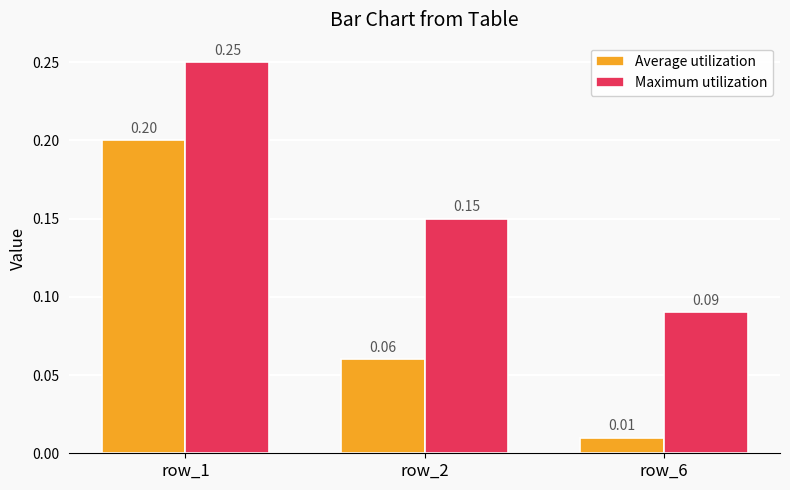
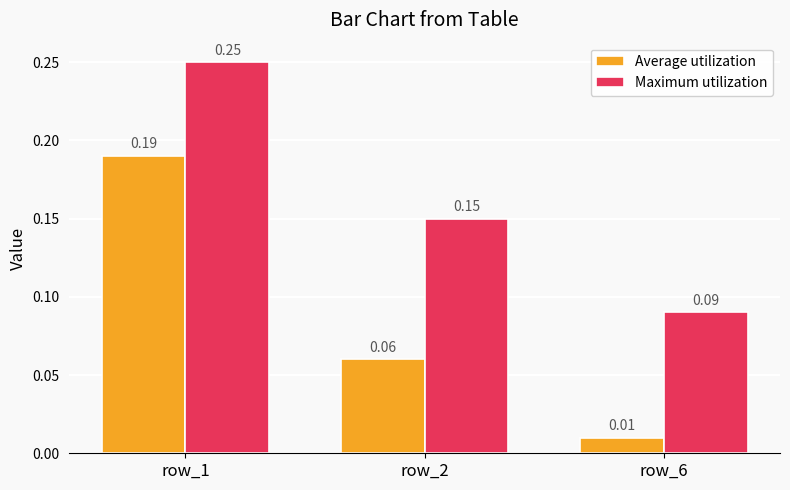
Average utilization, row_1: 0.20 -> 0.19
